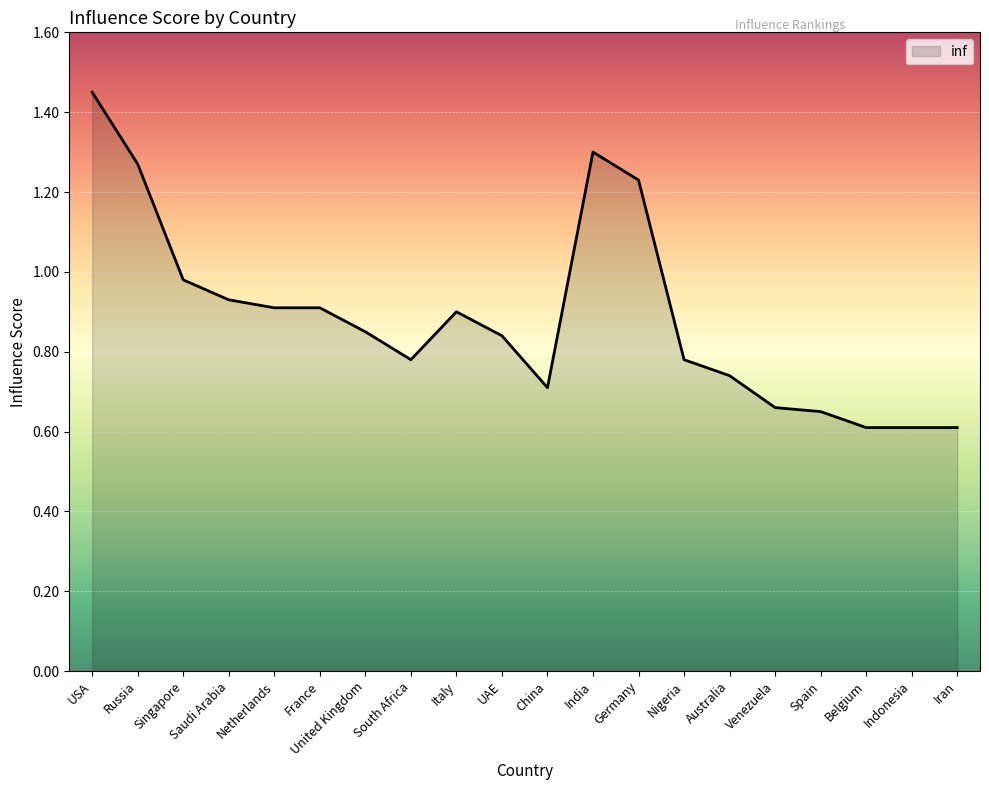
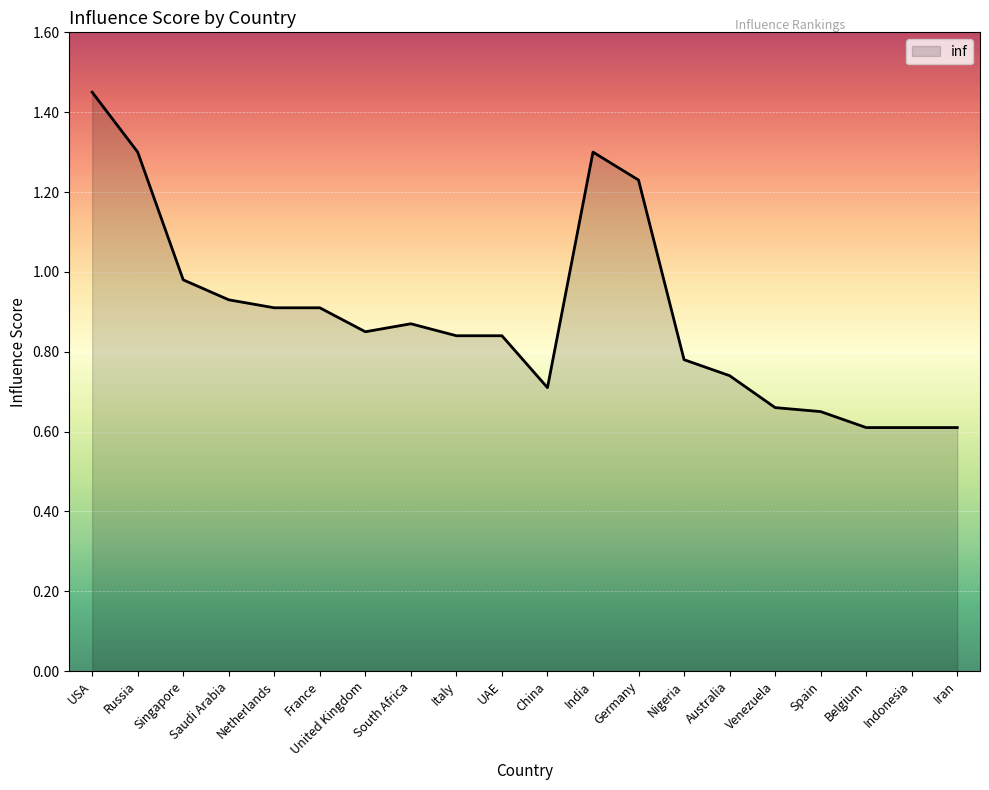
Russia: 1.27 -> 1.30
South Africa: 0.78 -> 0.87
Italy: 0.90 -> 0.84
